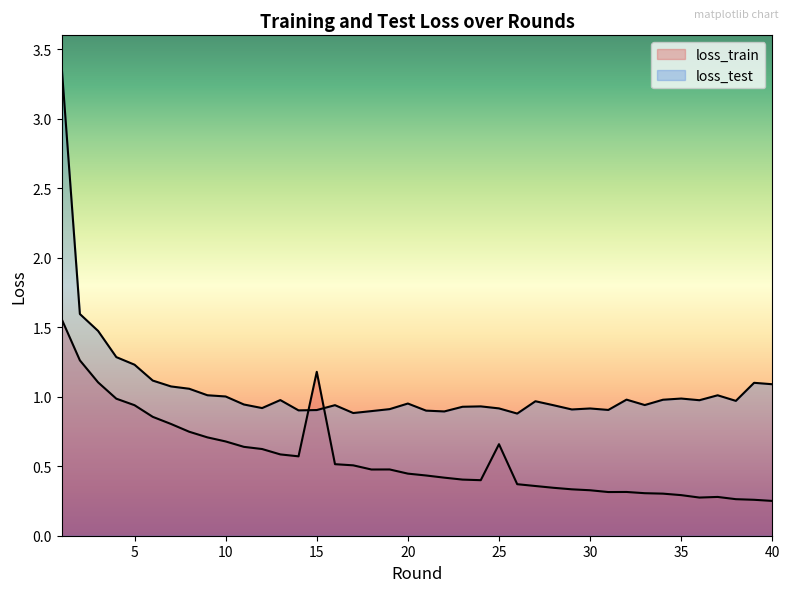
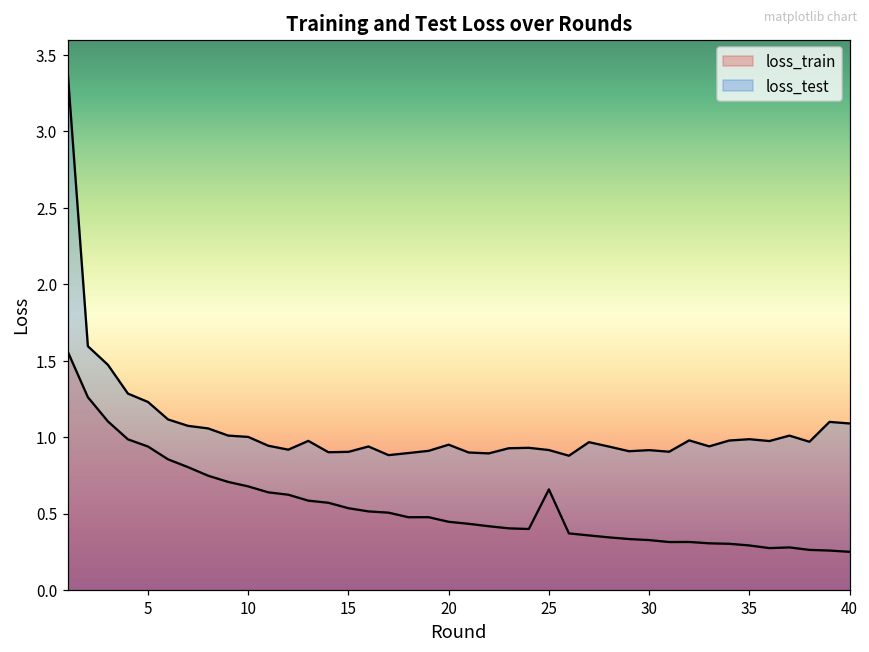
loss_train, 15: 1.18 -> 0.54
